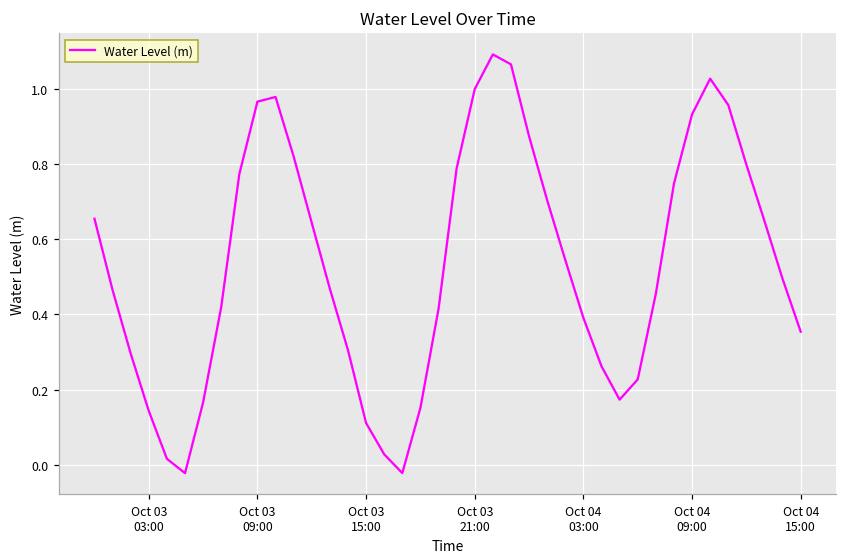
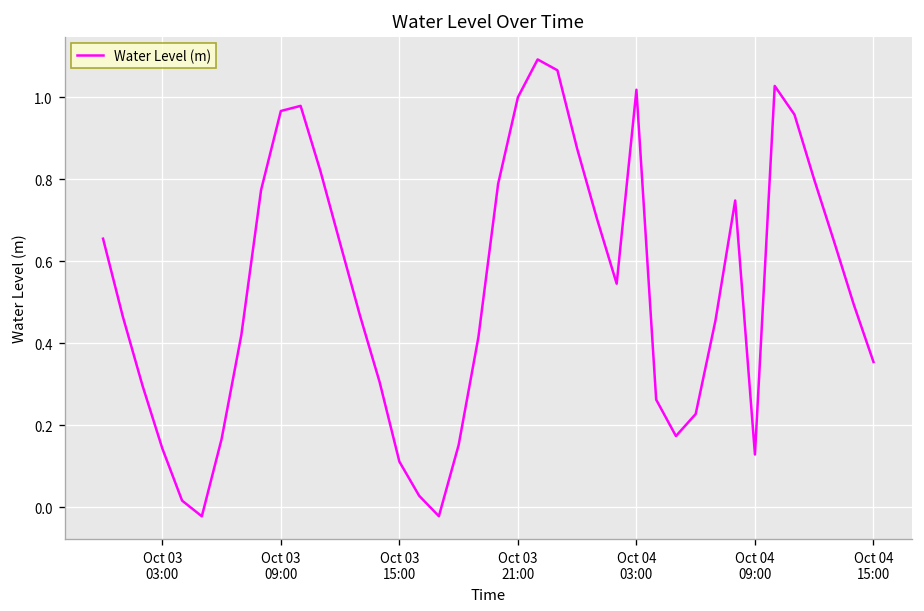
Oct 04 03:00: 0.39 -> 1.02
Oct 04 09:00: 0.93 -> 0.13
